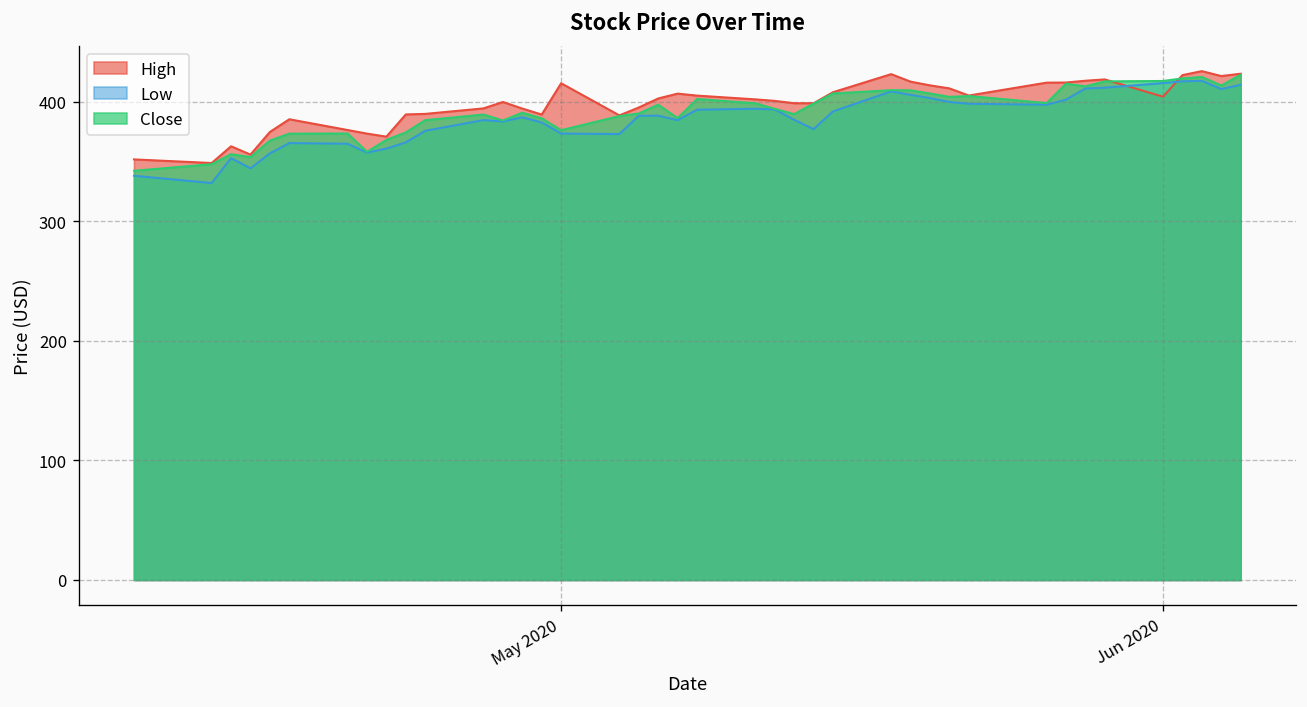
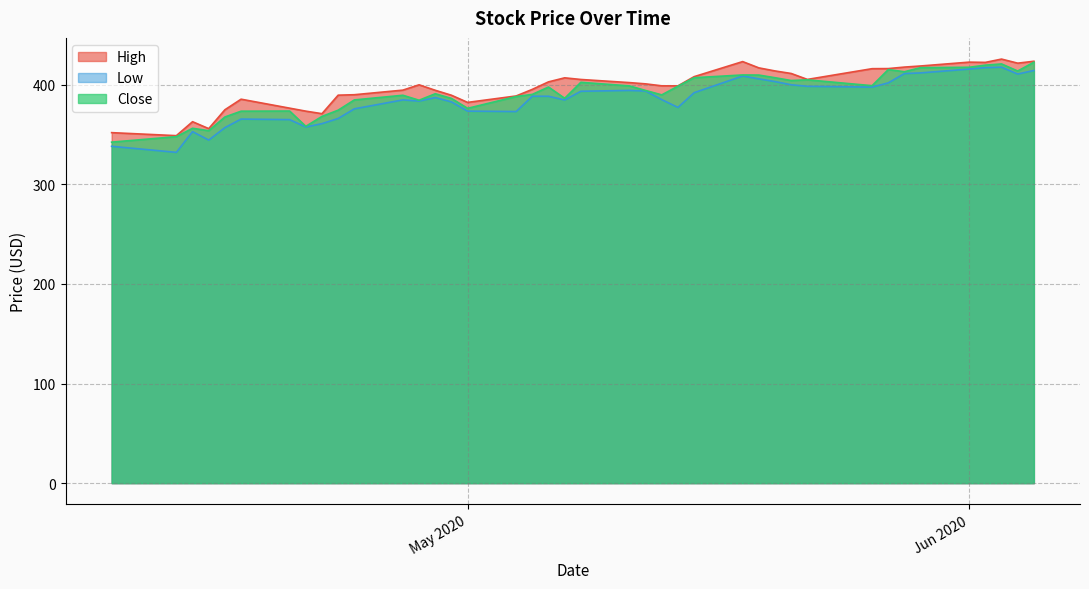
High, May 2020: 420 -> 380
High, Jun 2020: 400 -> 420
